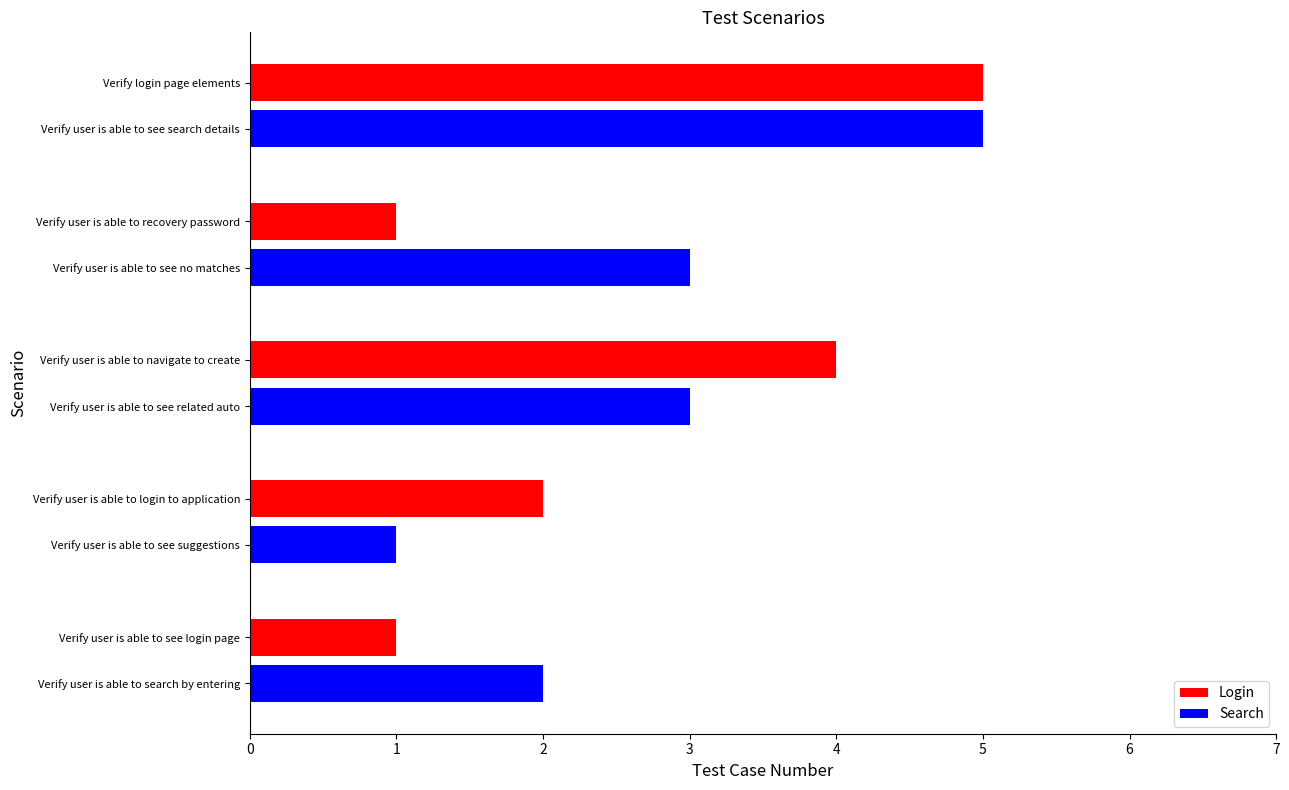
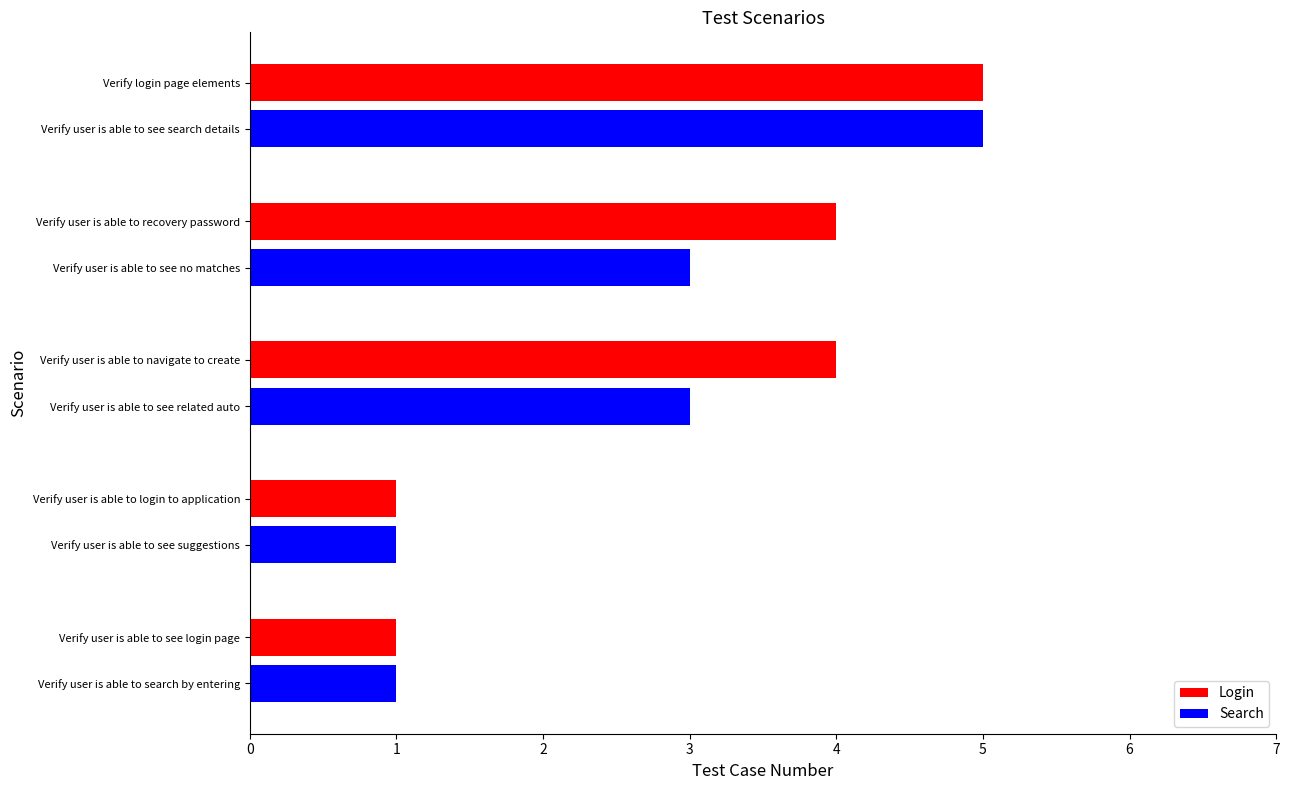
Login, Verify user is able to recovery password: 1 -> 4
Login, Verify user is able to login to application: 2 -> 1
Search, Verify user is able to search by entering: 2 -> 1
